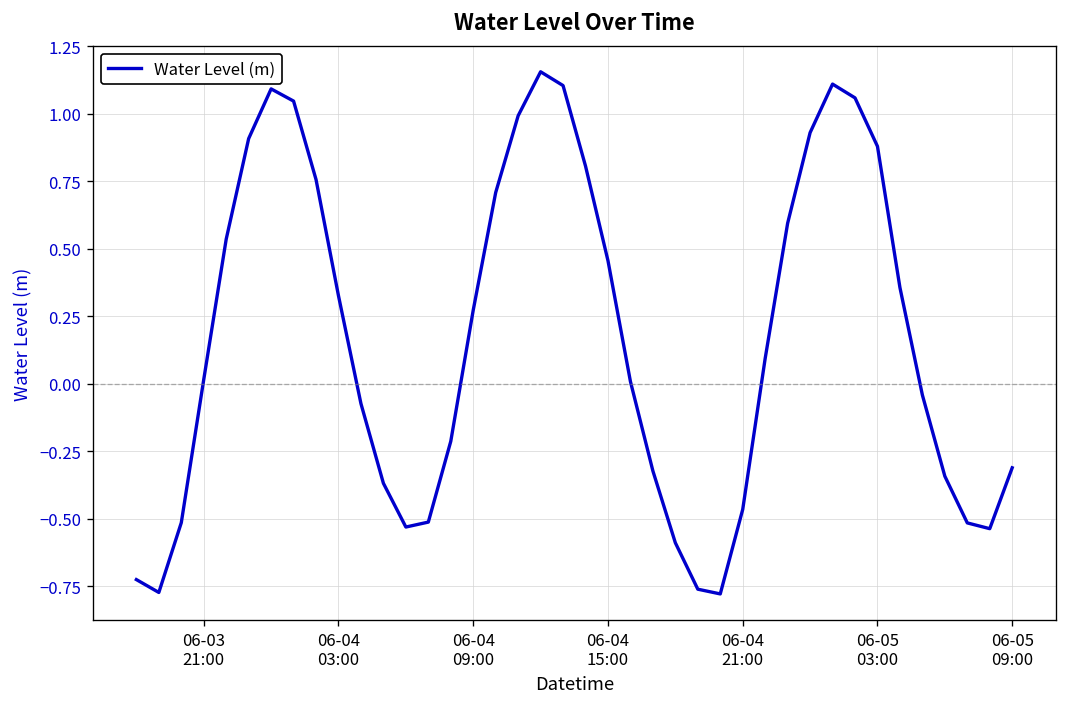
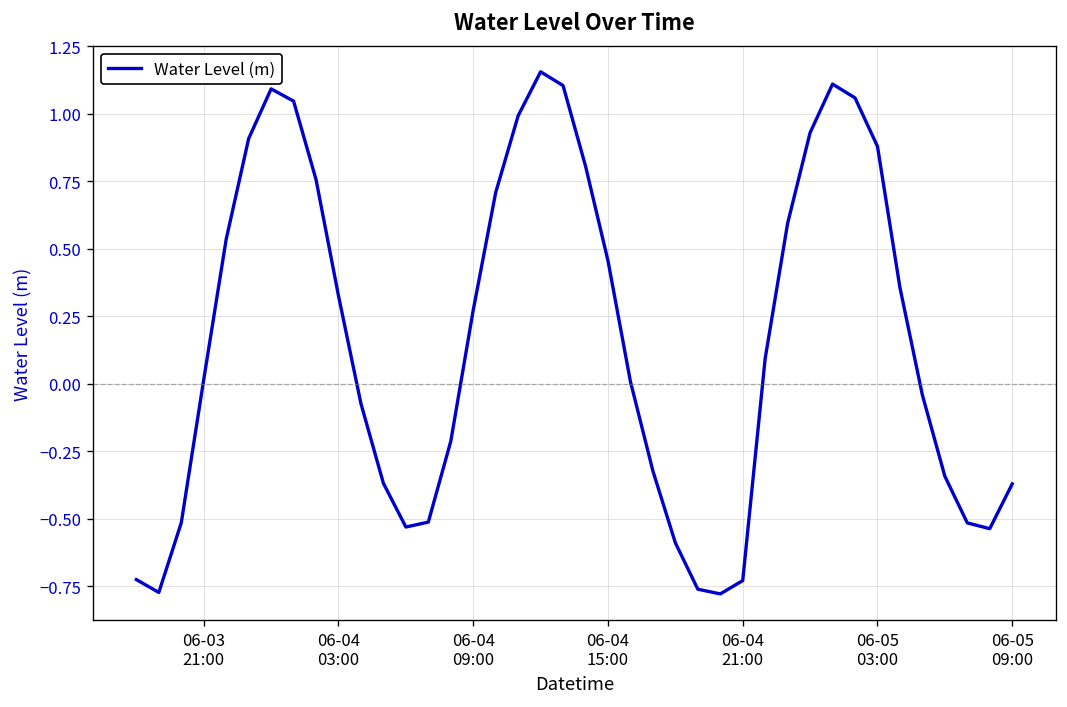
06-04 21:00: -0.47 -> -0.73
06-05 09:00: -0.31 -> -0.37
